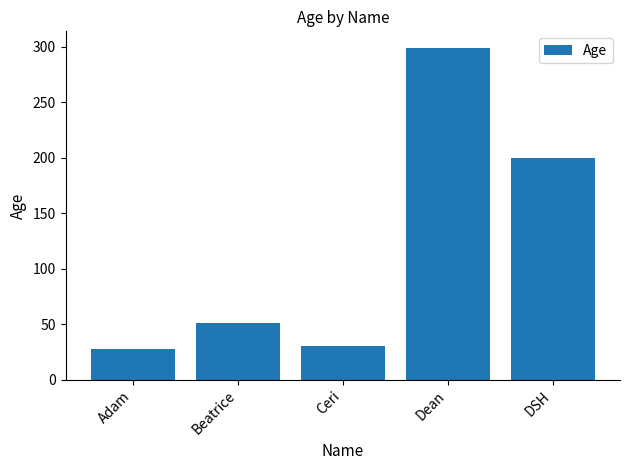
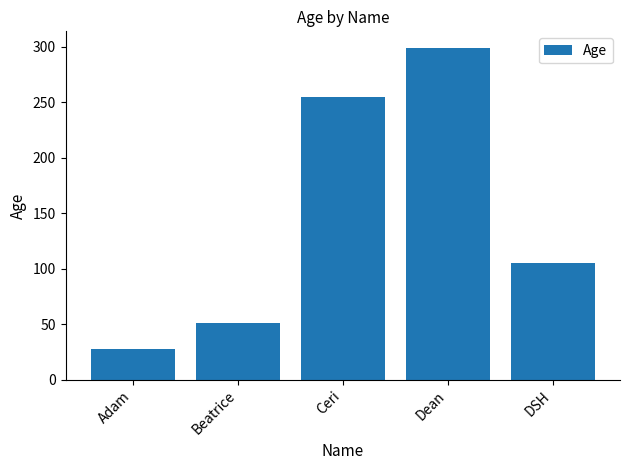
Ceri: 30 -> 255
DSH: 200 -> 105
